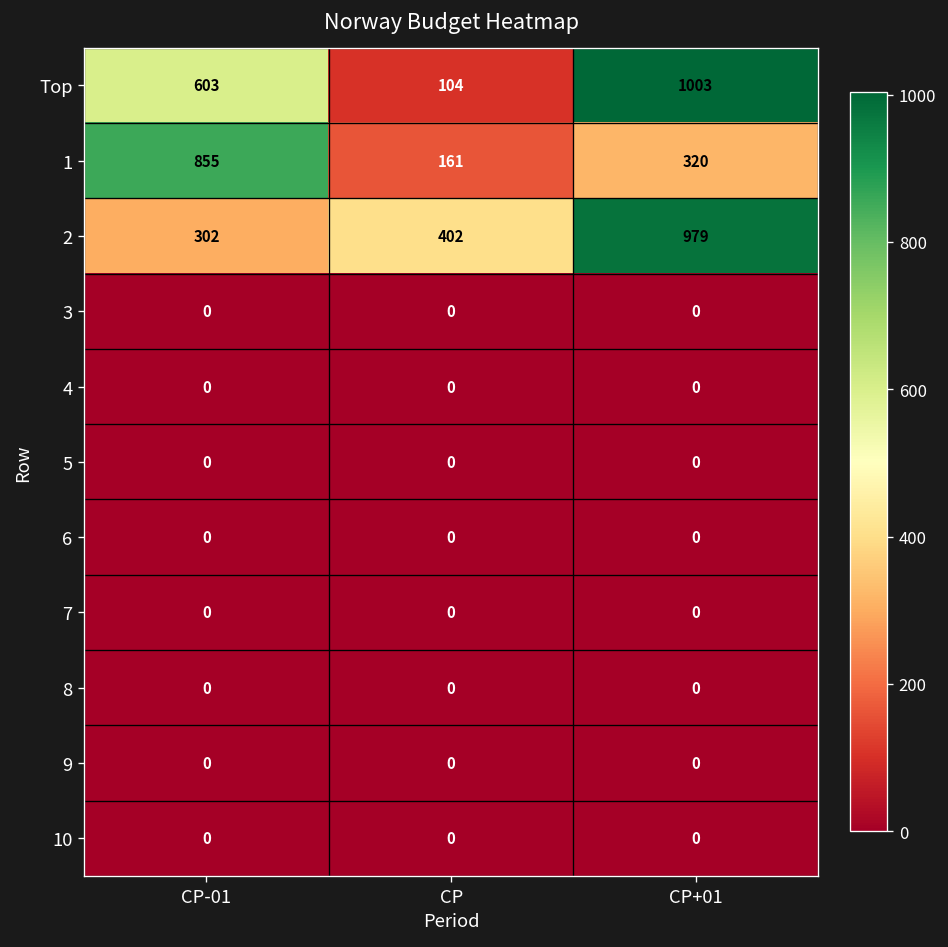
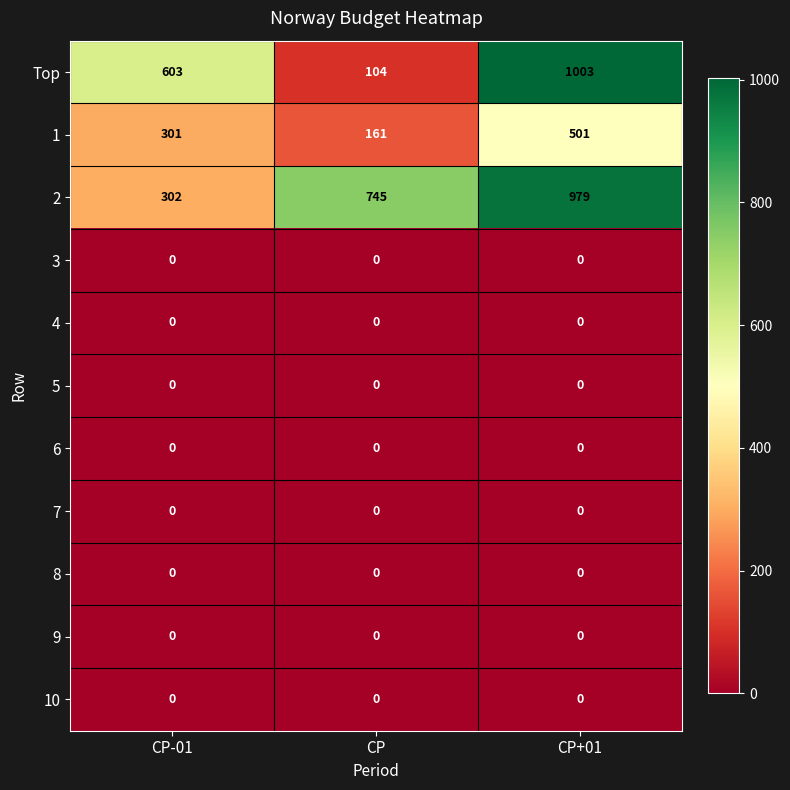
1, CP-01: 855 -> 301
1, CP+01: 320 -> 501
2, CP: 402 -> 745
